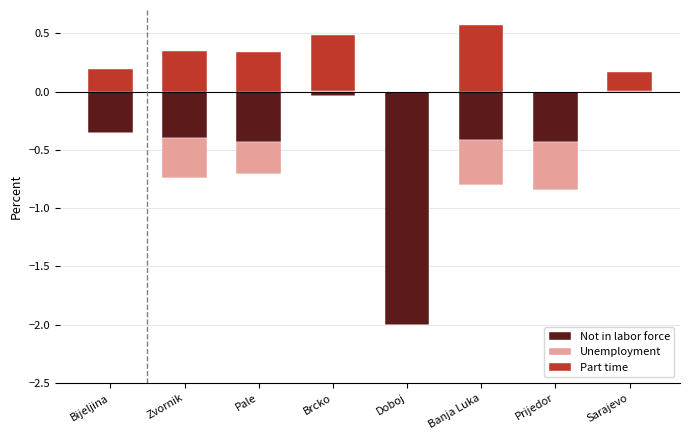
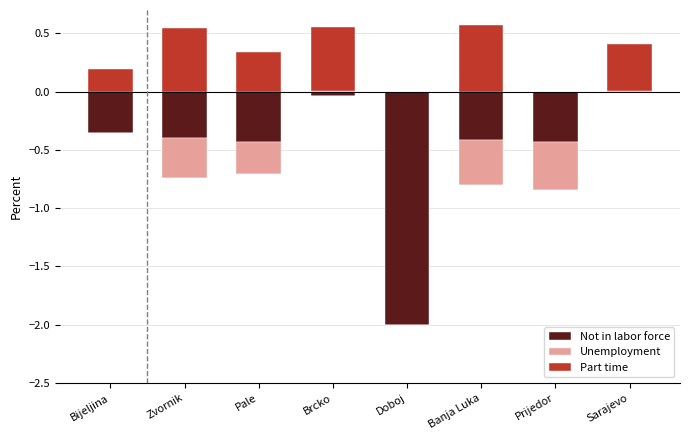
Part time, Zvornik: 0.35 -> 0.55
Part time, Brcko: 0.48 -> 0.55
Part time, Sarajevo: 0.16 -> 0.41
